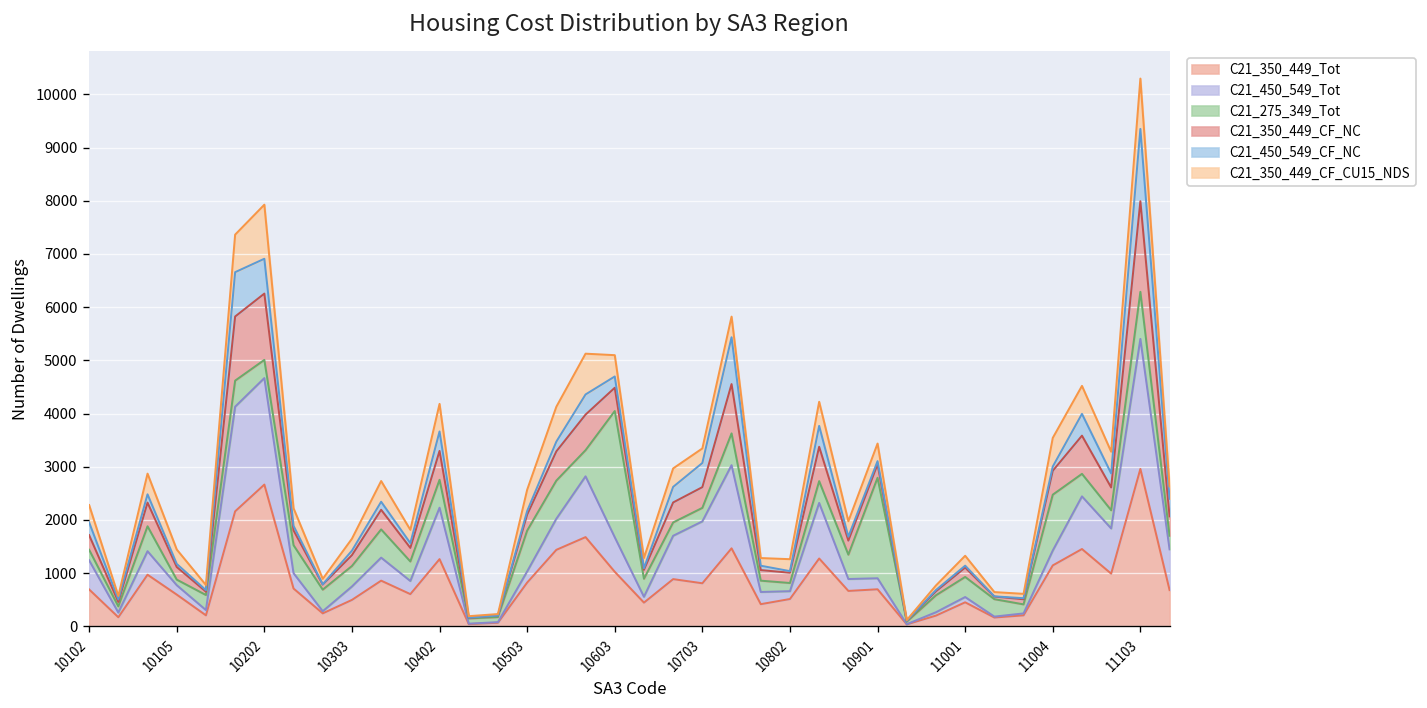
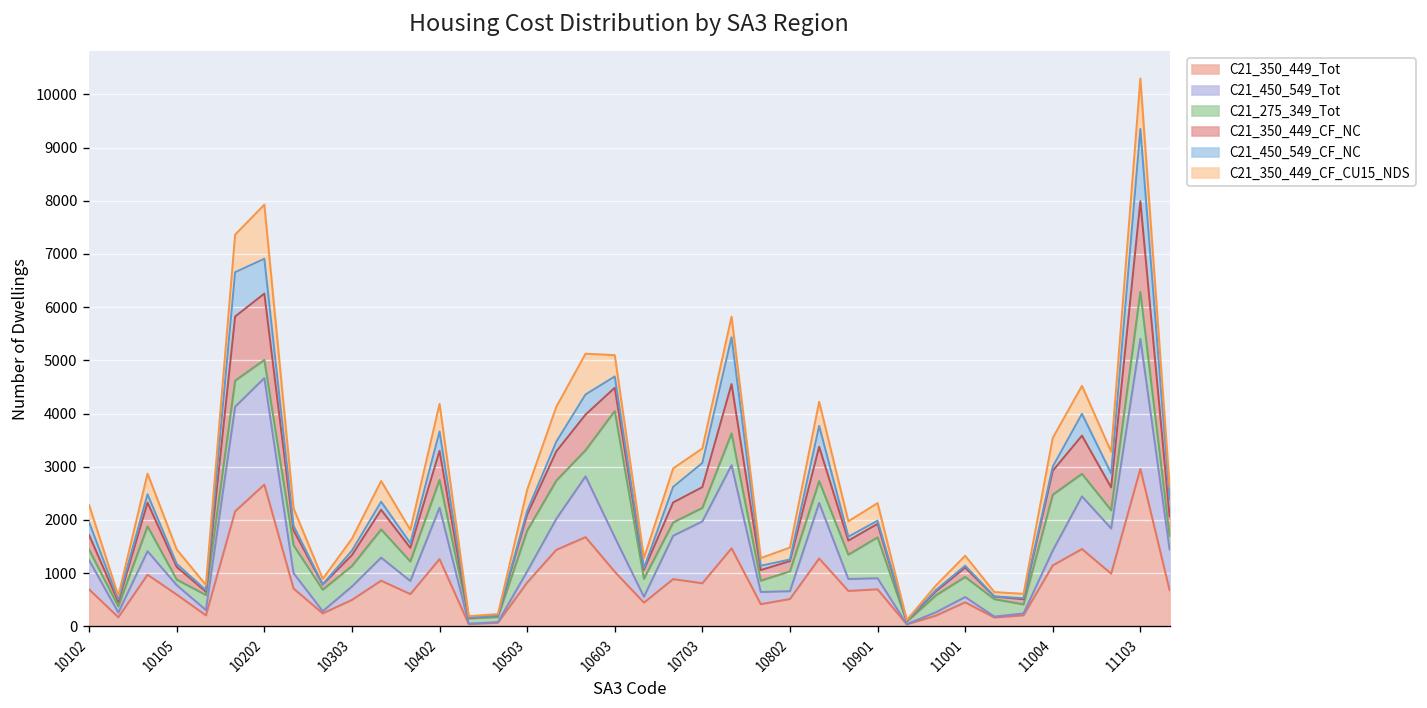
C21_275_349_Tot, 10802: 200 -> 400
C21_275_349_Tot, 10901: 1900 -> 800
